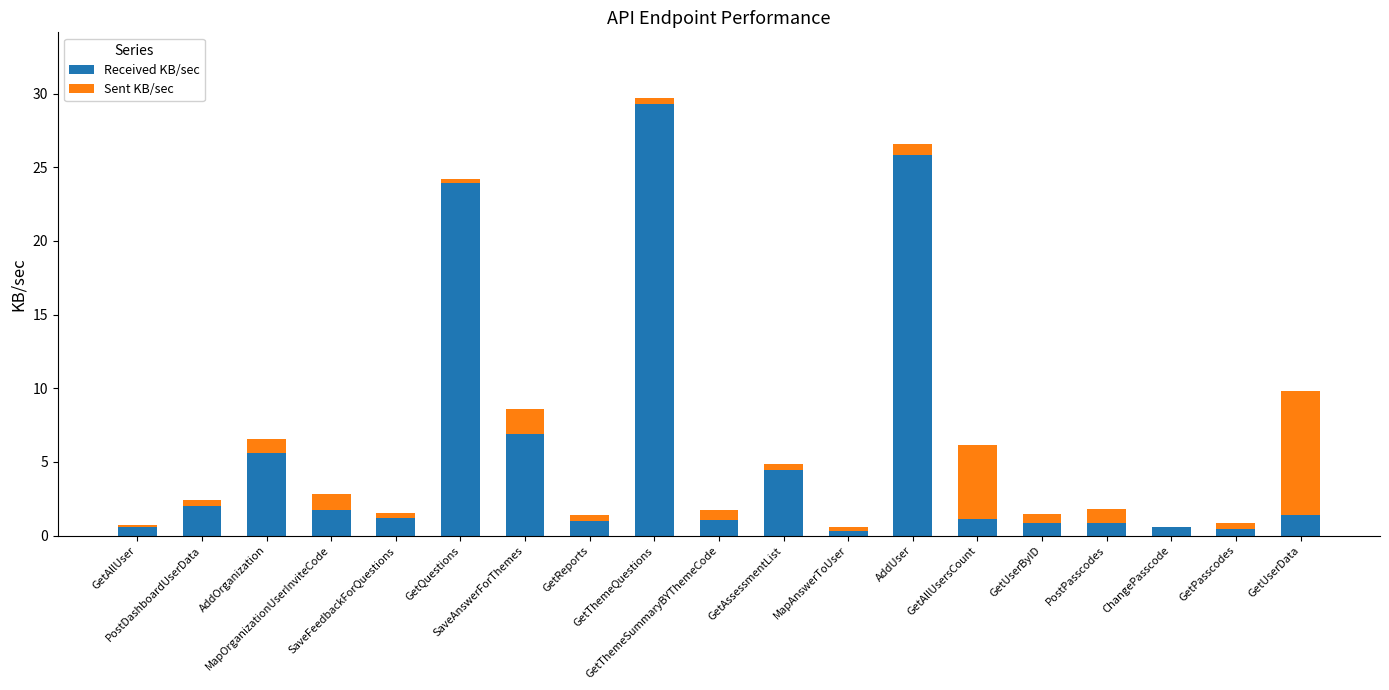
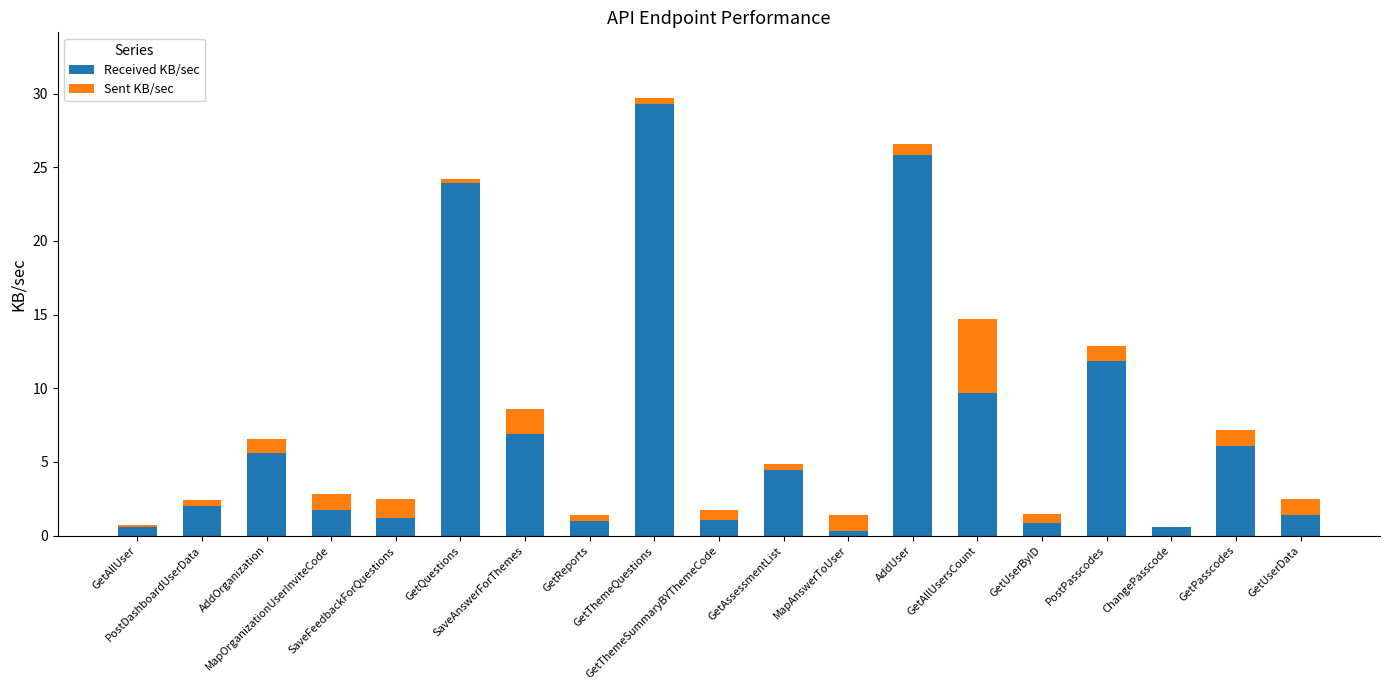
Sent KB/sec, SaveFeedbackForQuestions: 0.3 -> 1.3
Sent KB/sec, MapAnswerToUser: 0.3 -> 1.1
Received KB/sec, GetAllUsersCount: 1.1 -> 9.7
Received KB/sec, PostPasscodes: 0.8 -> 11.9
Received KB/sec, GetPasscodes: 0.4 -> 6.1
Sent KB/sec, GetPasscodes: 0.4 -> 1.1
Sent KB/sec, GetUserData: 8.4 -> 1.1
